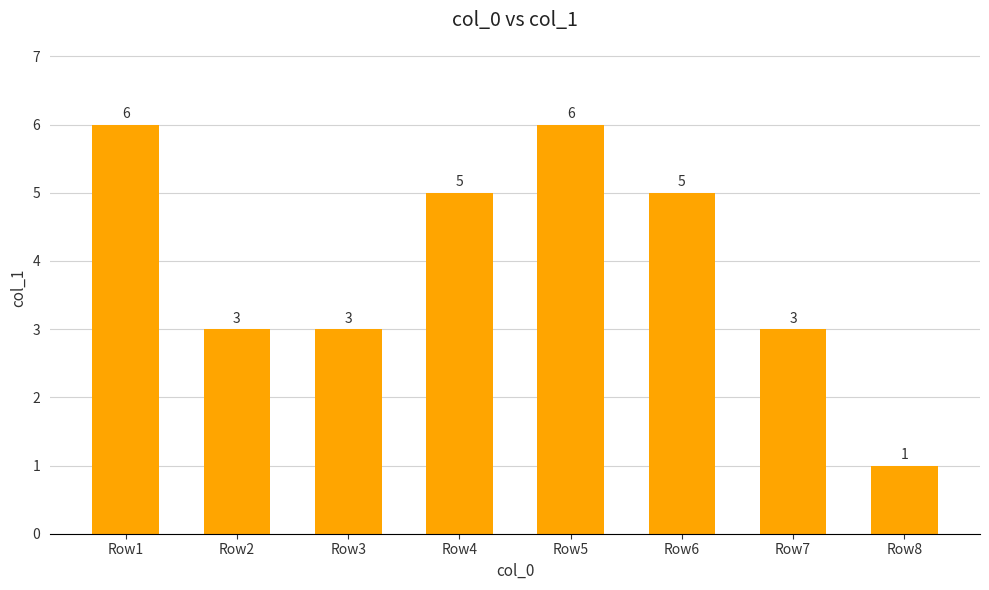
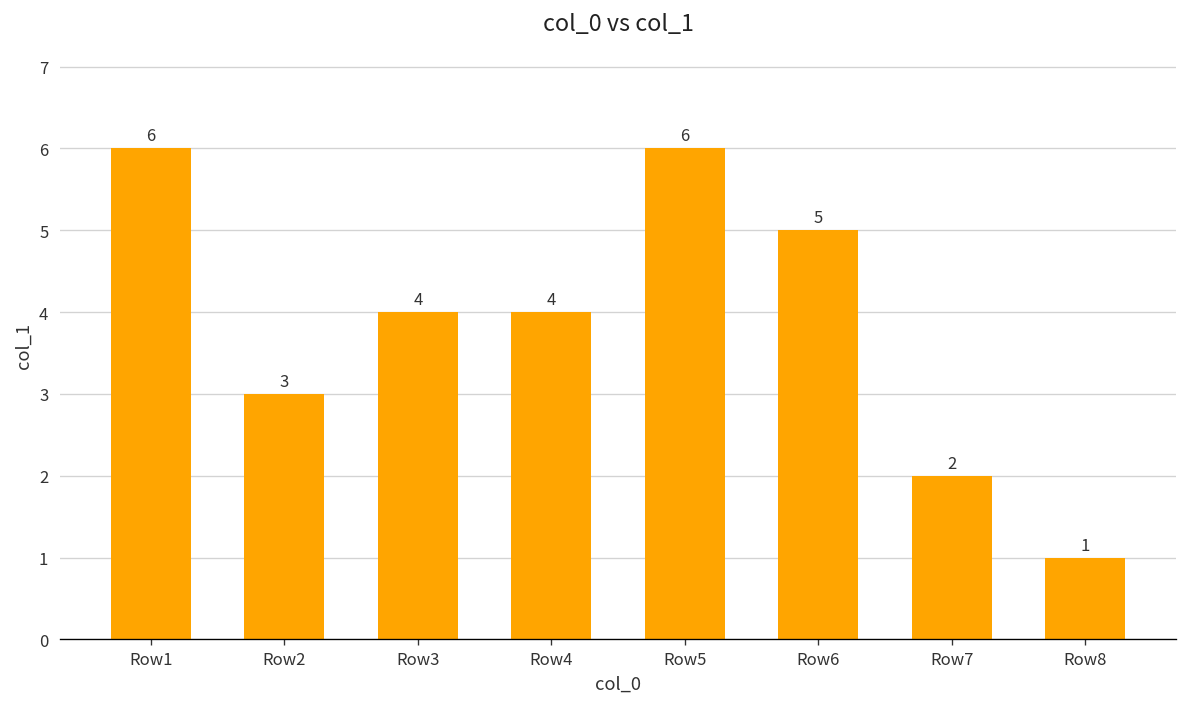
Row3: 3 -> 4
Row4: 5 -> 4
Row7: 3 -> 2
